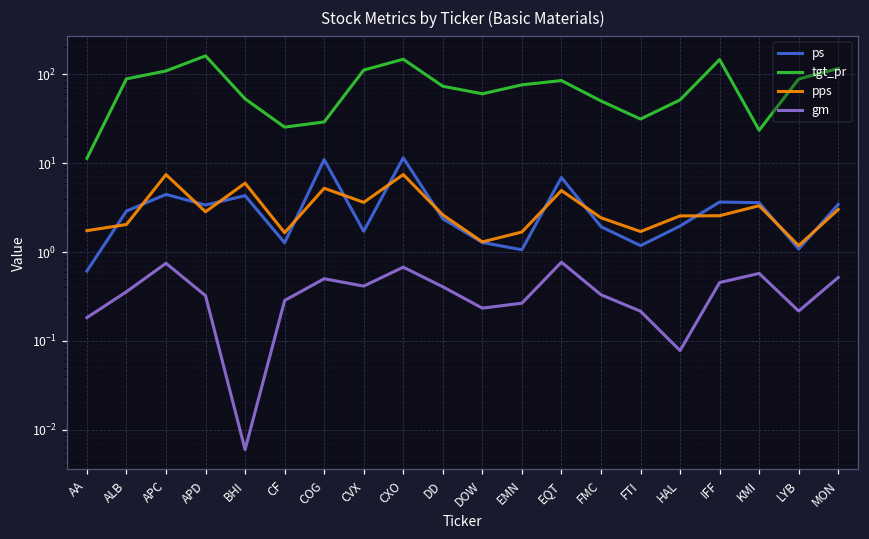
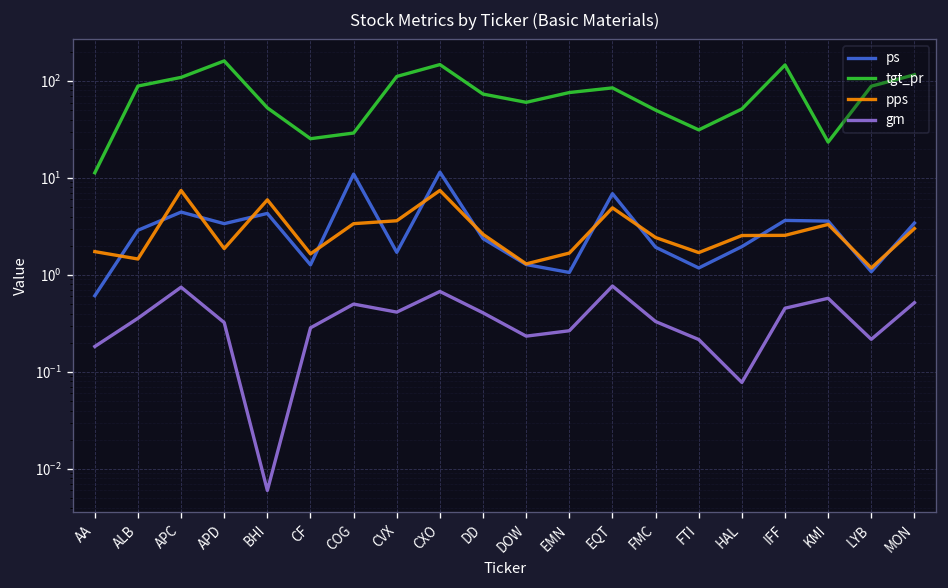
pps, ALB: 2.0 -> 1.5
pps, APD: 2.8 -> 1.9
pps, COG: 5 -> 3.4
